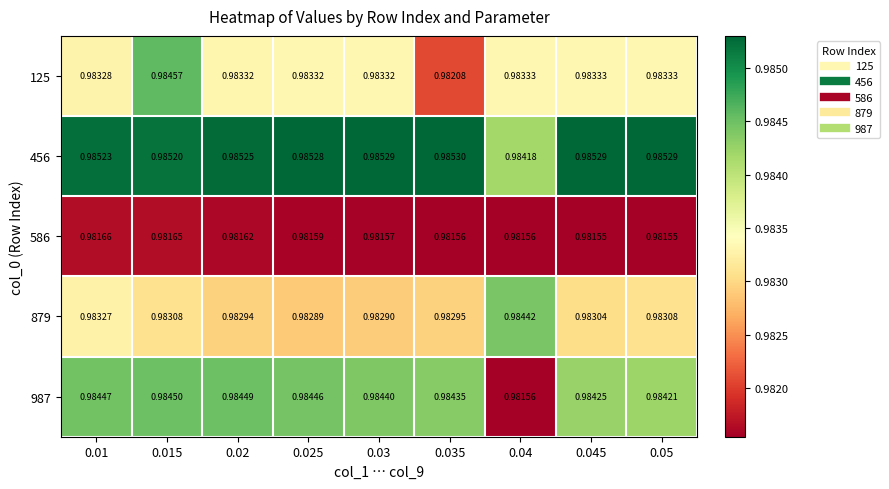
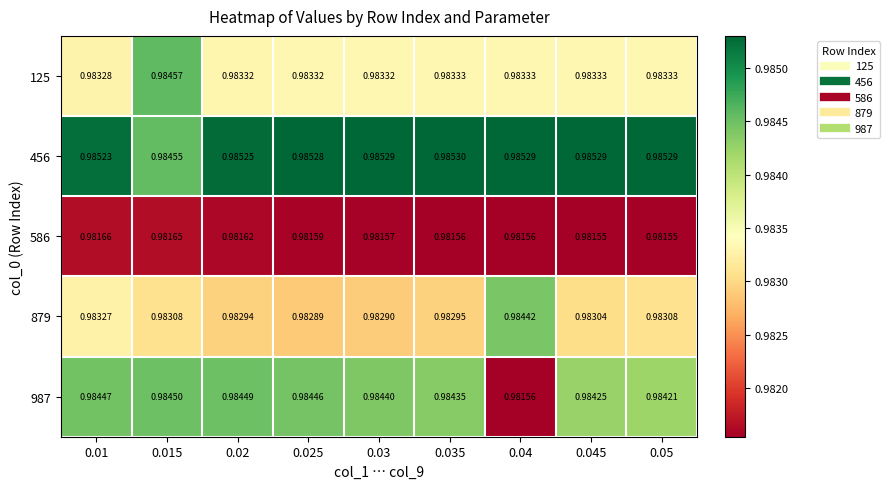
125, 0.035: 0.98208 -> 0.98333
456, 0.015: 0.98520 -> 0.98455
456, 0.04: 0.98418 -> 0.98529
